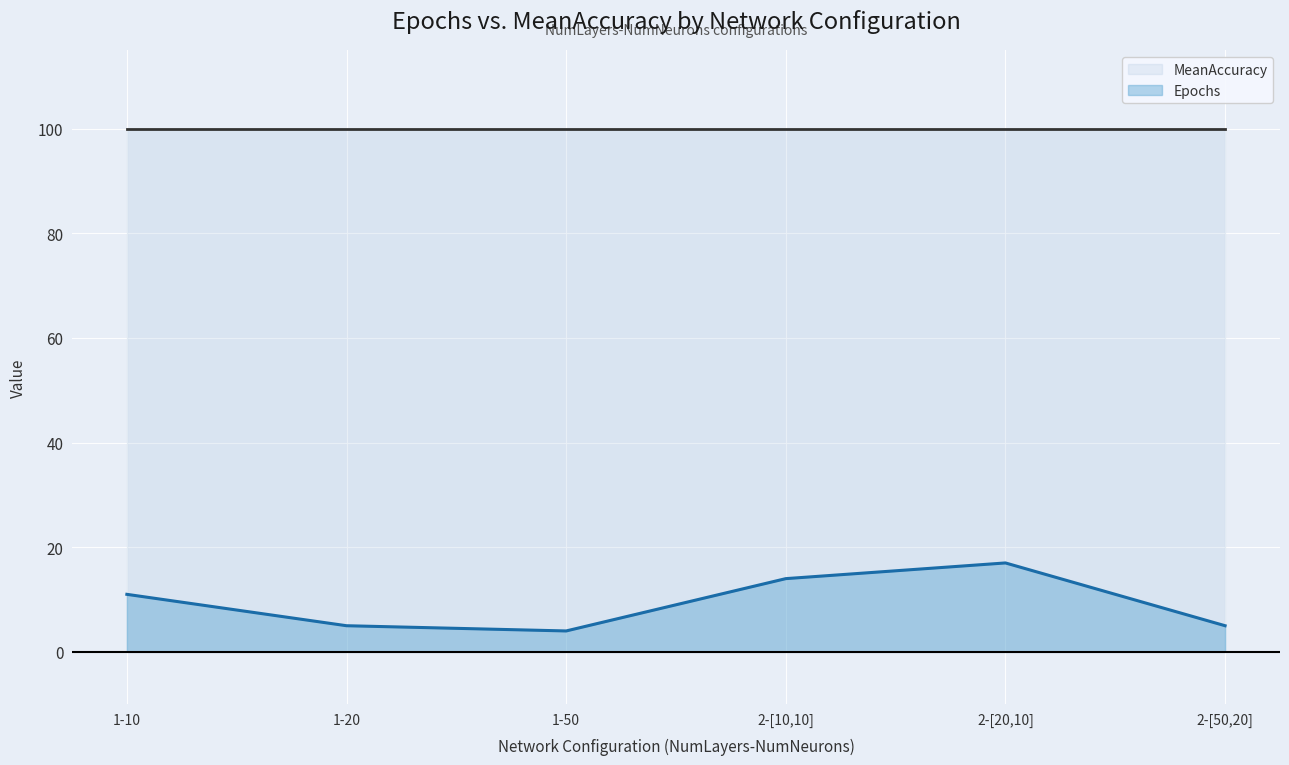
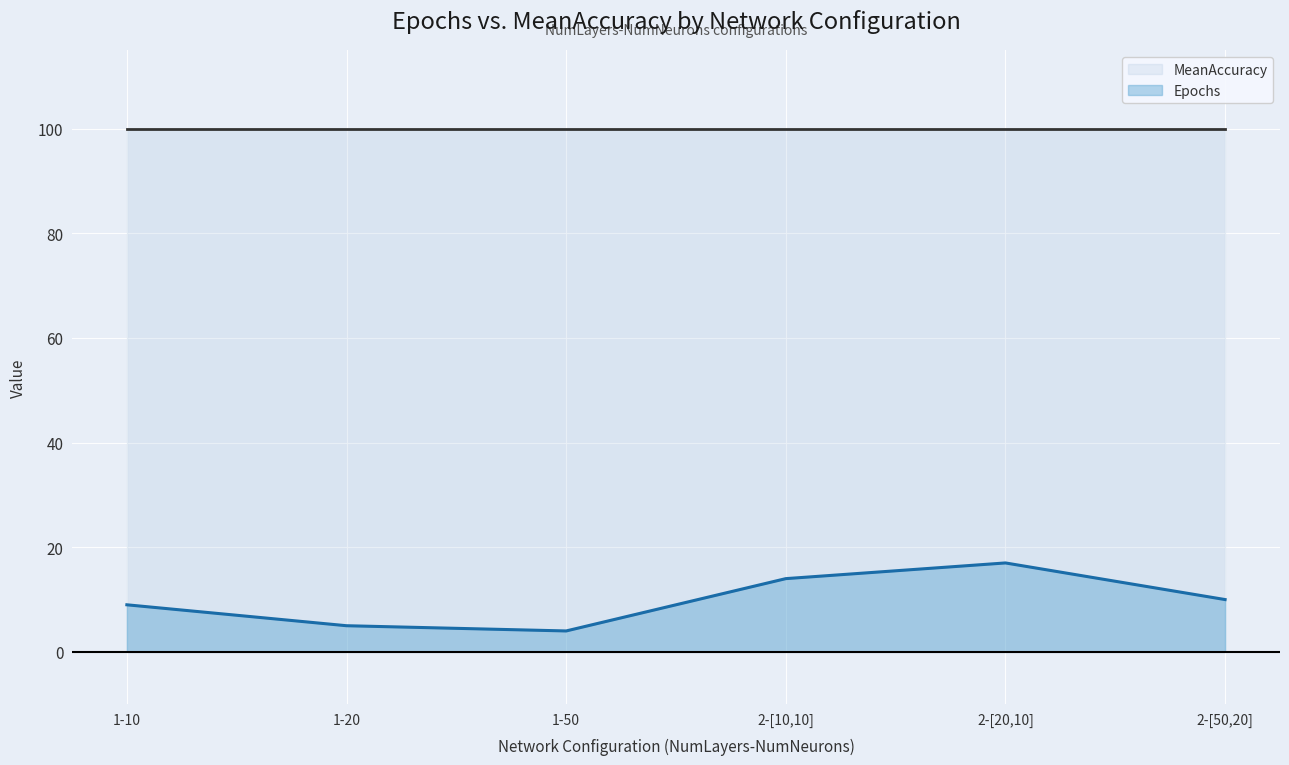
Epochs, 1-10: 11 -> 9
Epochs, 2-[50,20]: 5 -> 10
